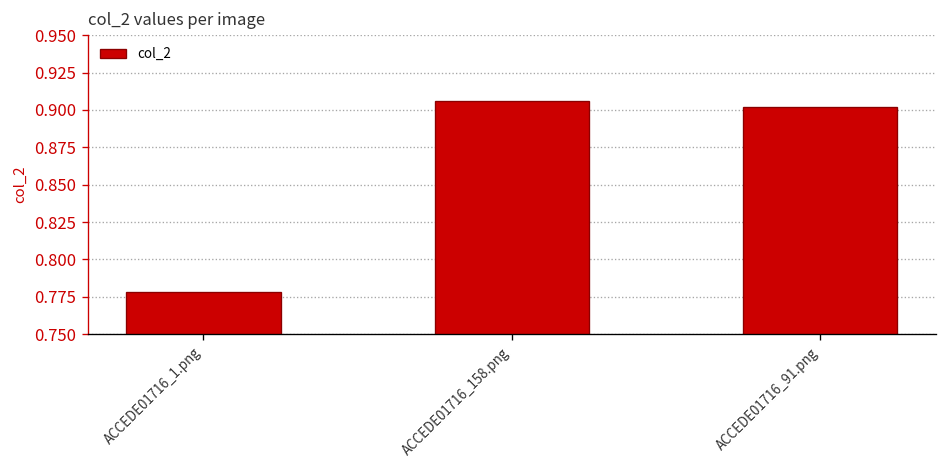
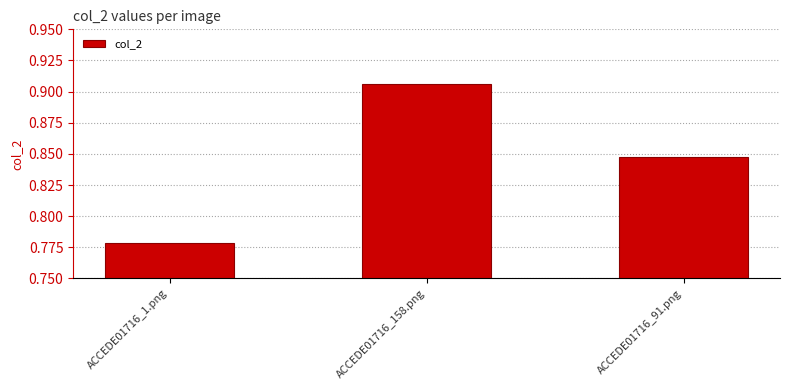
ACCEDE01716_91.png: 0.902 -> 0.848
